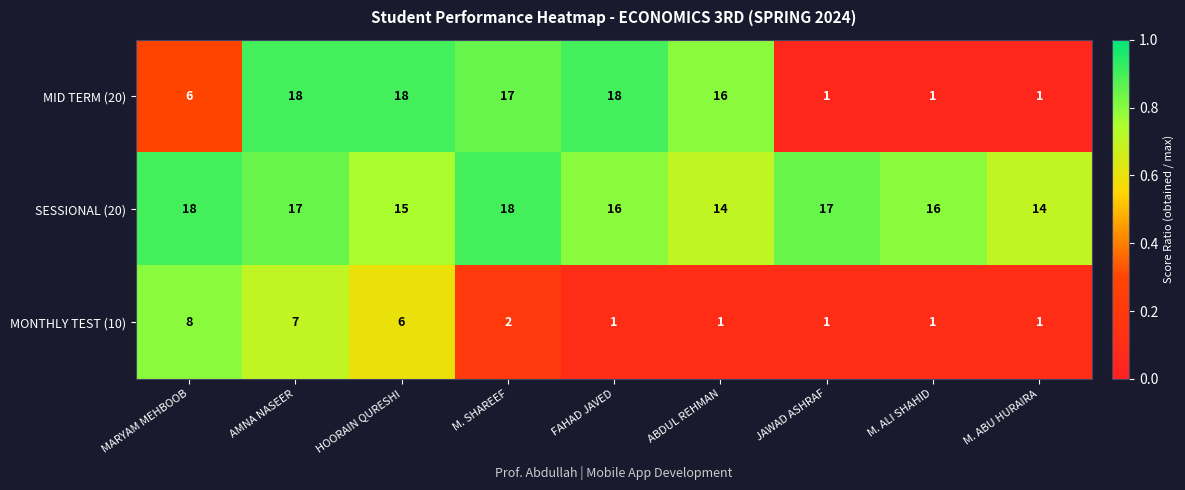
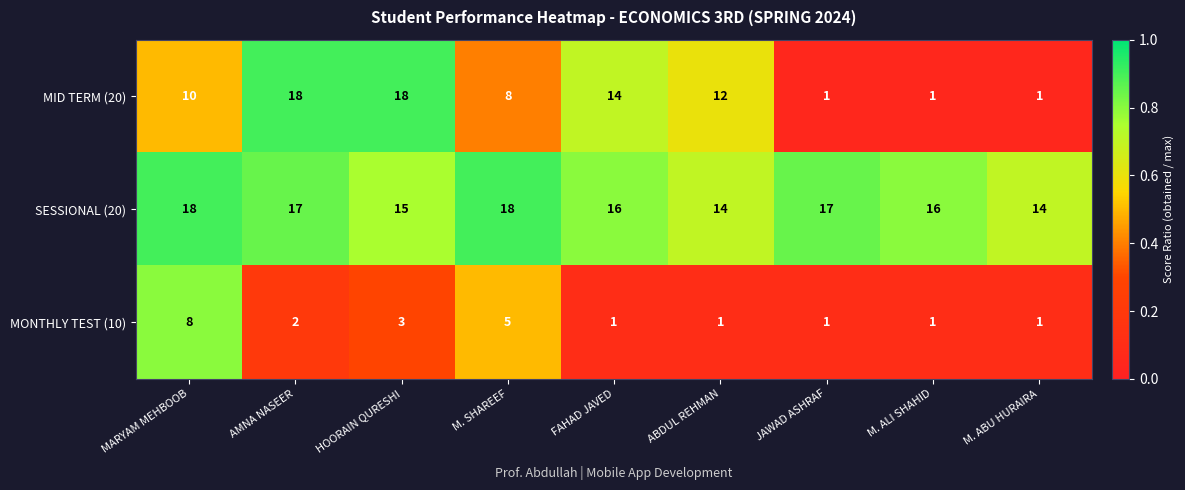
MID TERM (20), MARYAM MEHBOOB: 6 -> 10
MID TERM (20), M. SHAREEF: 17 -> 8
MID TERM (20), FAHAD JAVED: 18 -> 14
MID TERM (20), ABDUL REHMAN: 16 -> 12
MONTHLY TEST (10), AMNA NASEER: 7 -> 2
MONTHLY TEST (10), HOORAIN QURESHI: 6 -> 3
MONTHLY TEST (10), M. SHAREEF: 2 -> 5
